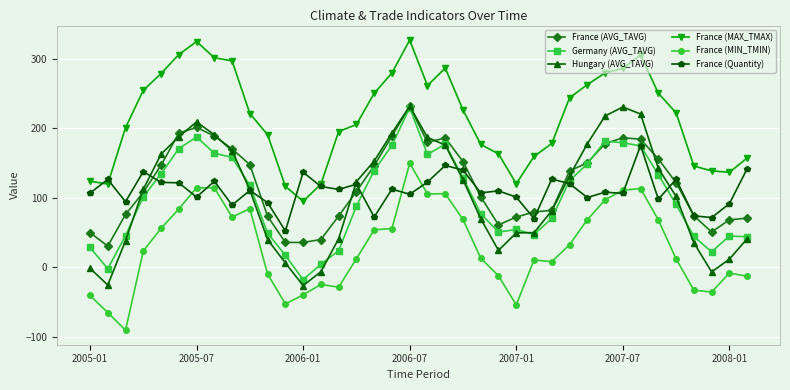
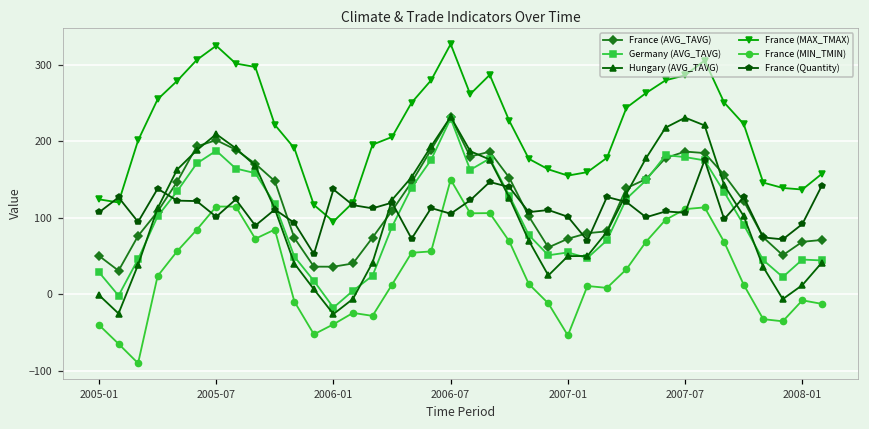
France (MAX_TMAX), 2007-01: 120 -> 160
